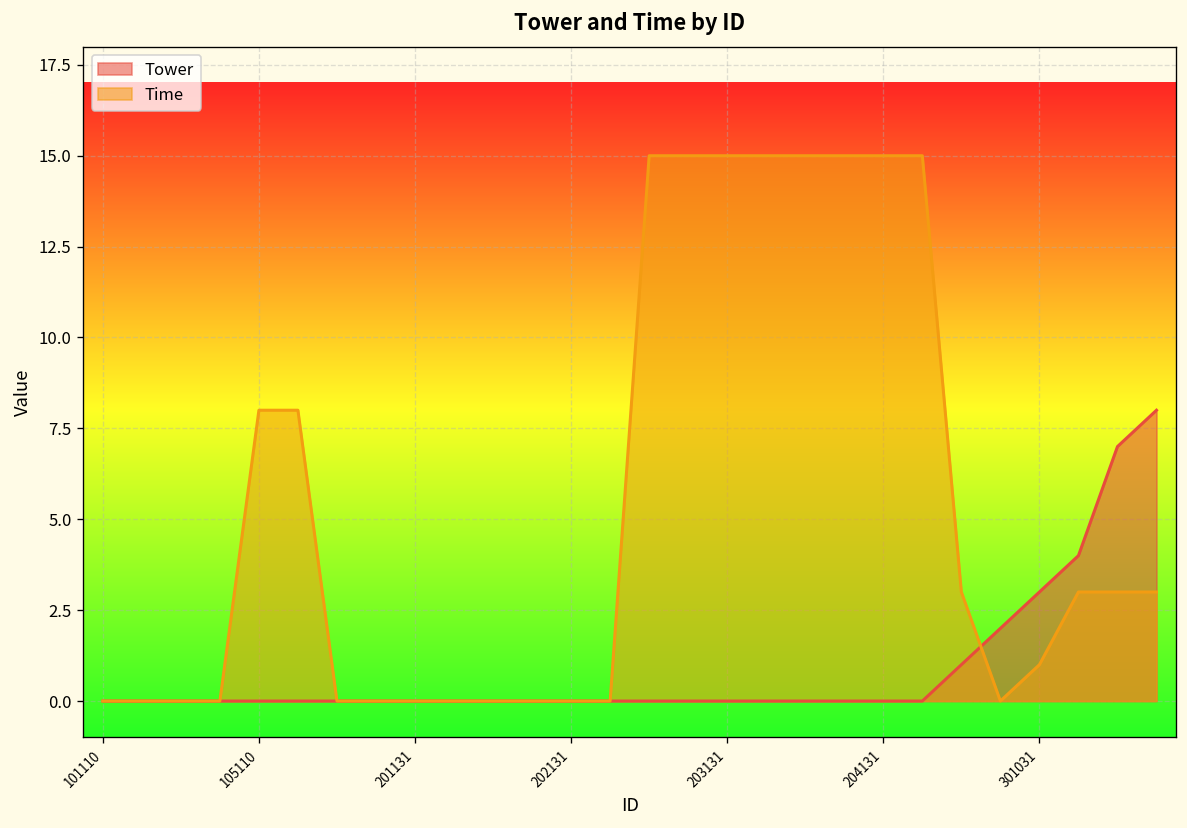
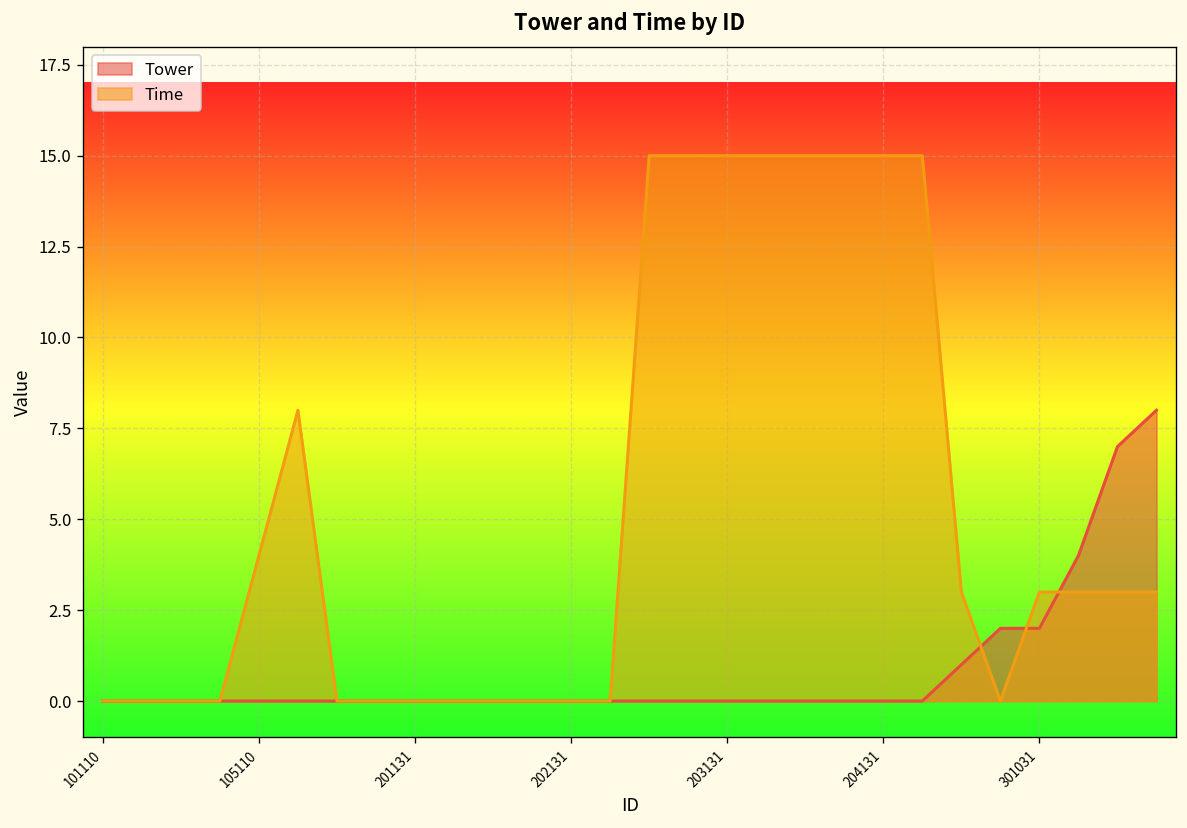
Time, 105110: 8 -> 4
Tower, 301031: 3 -> 2
Time, 301031: 1 -> 3
